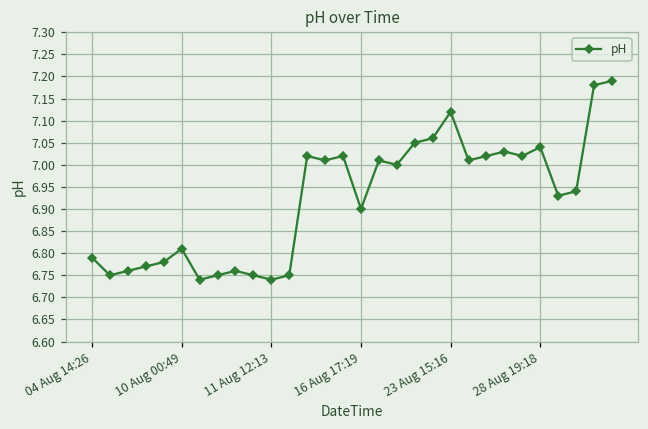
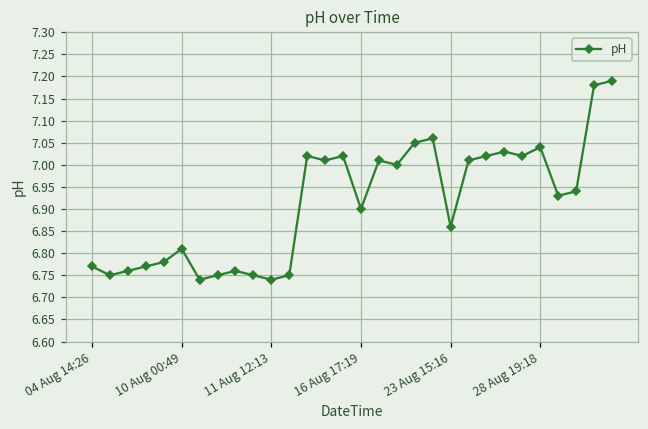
04 Aug 14:26: 6.79 -> 6.77
23 Aug 15:16: 7.12 -> 6.86
